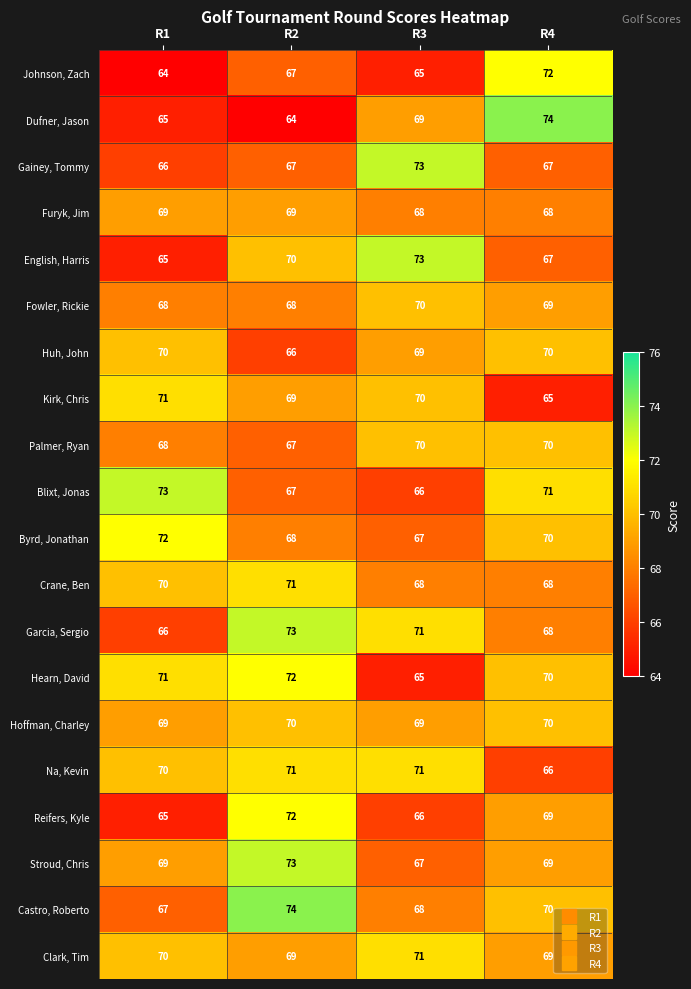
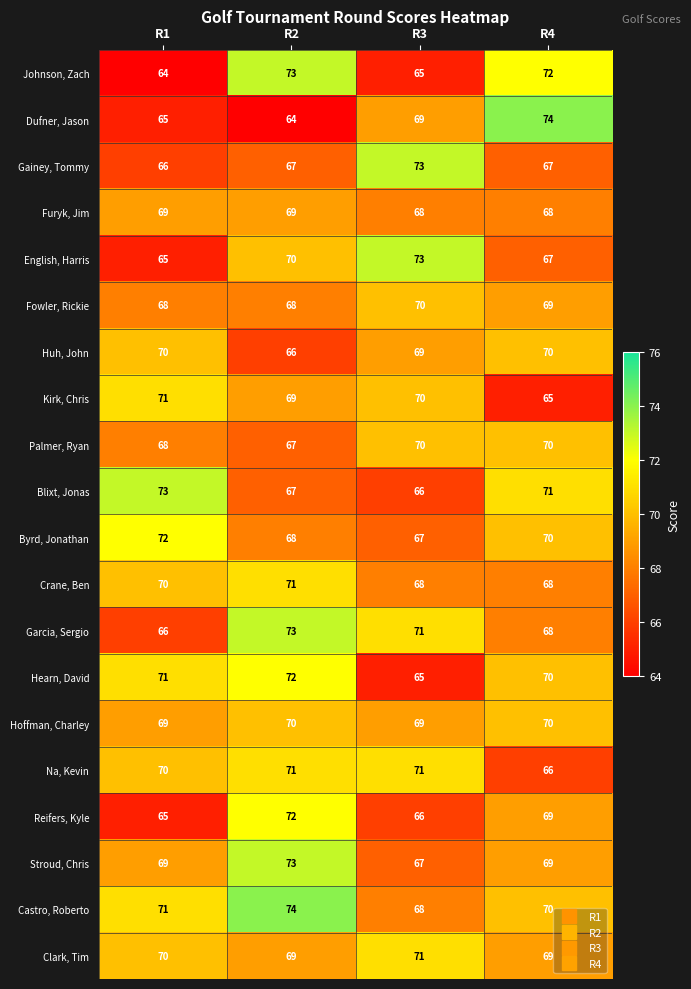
Johnson, Zach, R2: 67 -> 73
Castro, Roberto, R1: 67 -> 71
